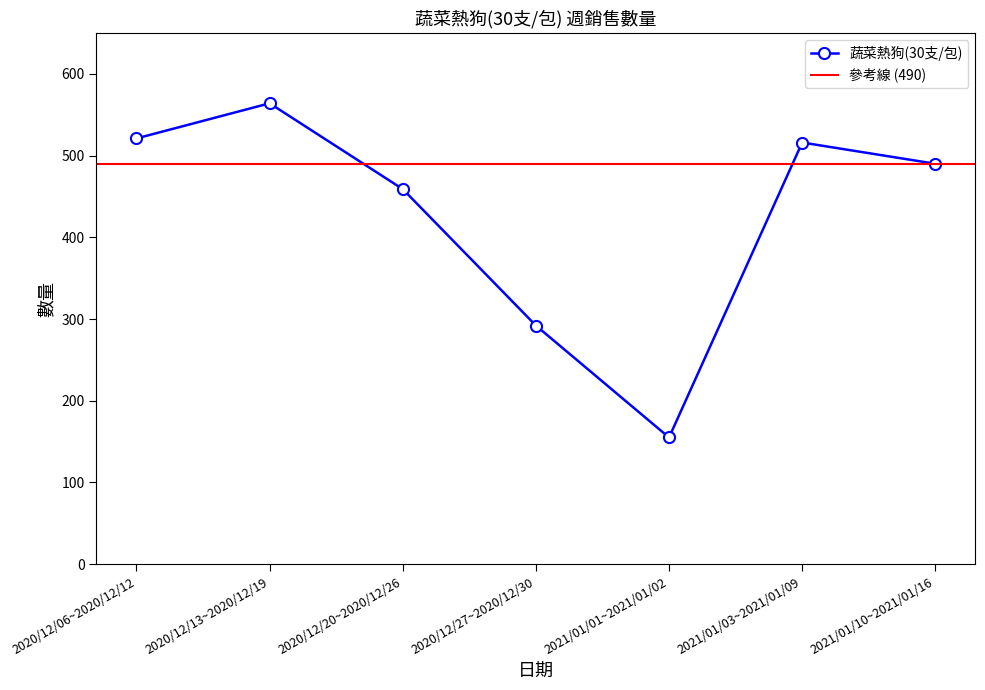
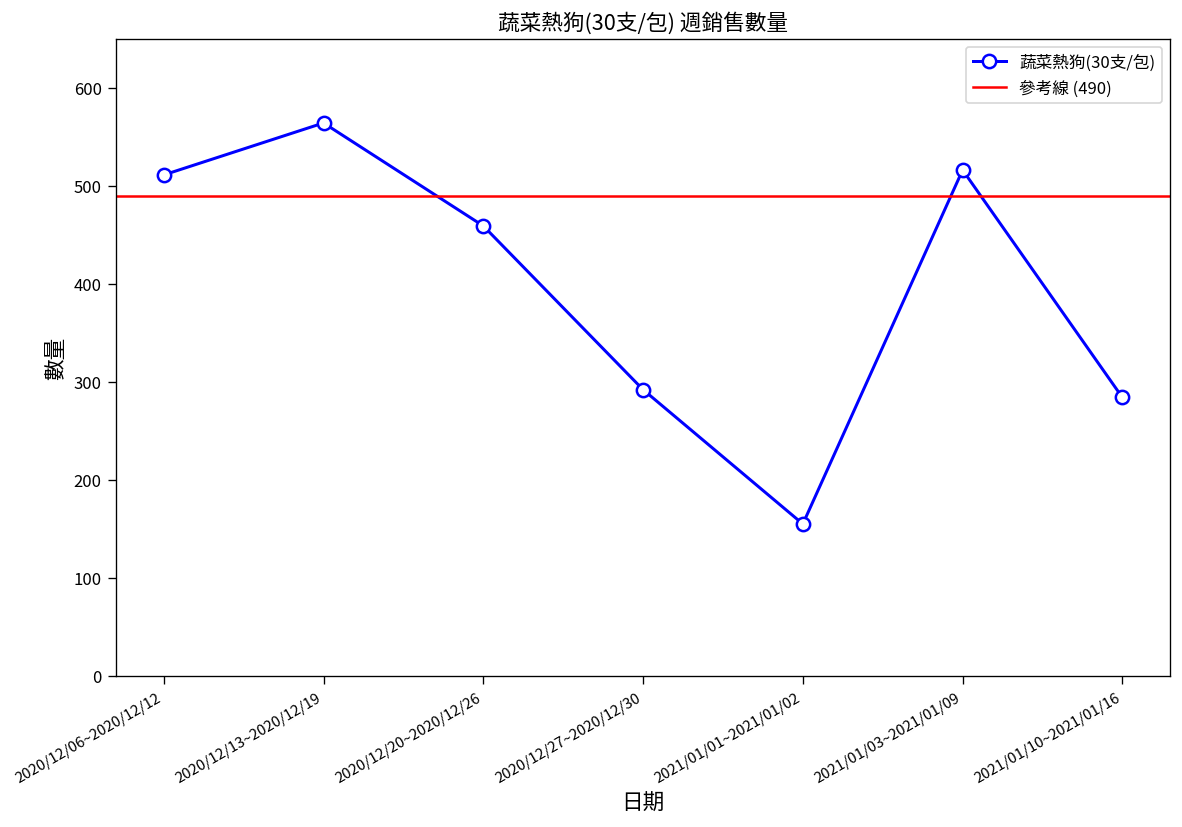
2020/12/06~2020/12/12: 520 -> 510
2021/01/10~2021/01/16: 490 -> 280
